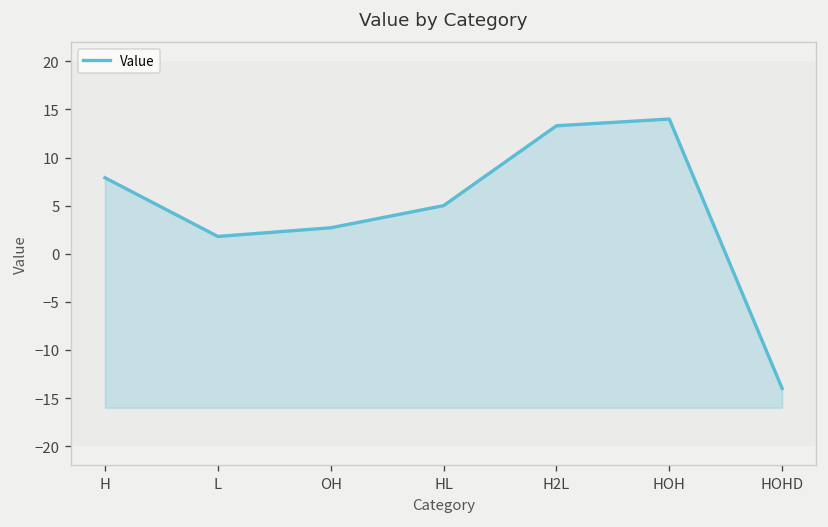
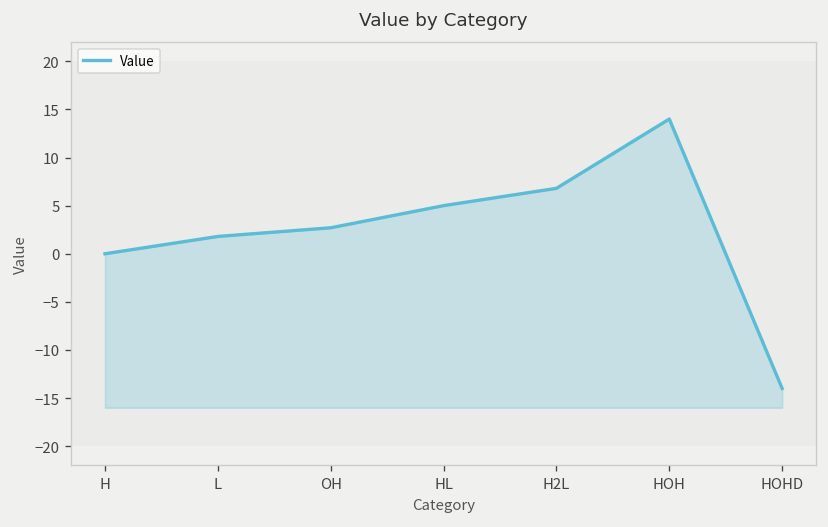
H: 8 -> 0
H2L: 13 -> 7
